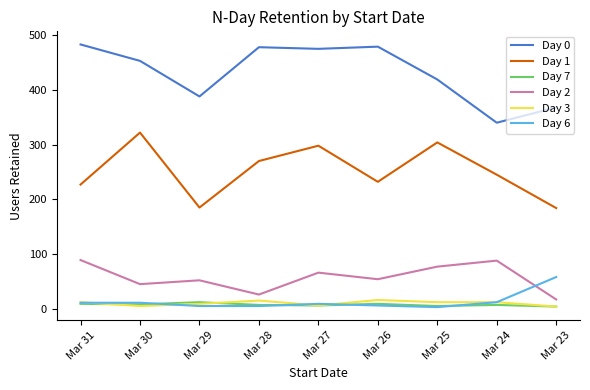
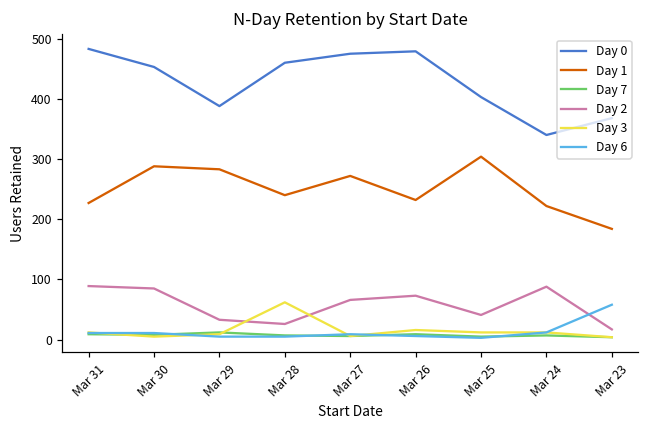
Day 1, Mar 30: 320 -> 290
Day 2, Mar 30: 50 -> 90
Day 1, Mar 29: 190 -> 280
Day 2, Mar 29: 50 -> 30
Day 0, Mar 28: 480 -> 460
Day 1, Mar 28: 270 -> 240
Day 3, Mar 28: 20 -> 60
Day 1, Mar 27: 300 -> 270
Day 2, Mar 26: 50 -> 70
Day 0, Mar 25: 420 -> 400
Day 2, Mar 25: 80 -> 40
Day 1, Mar 24: 250 -> 220
